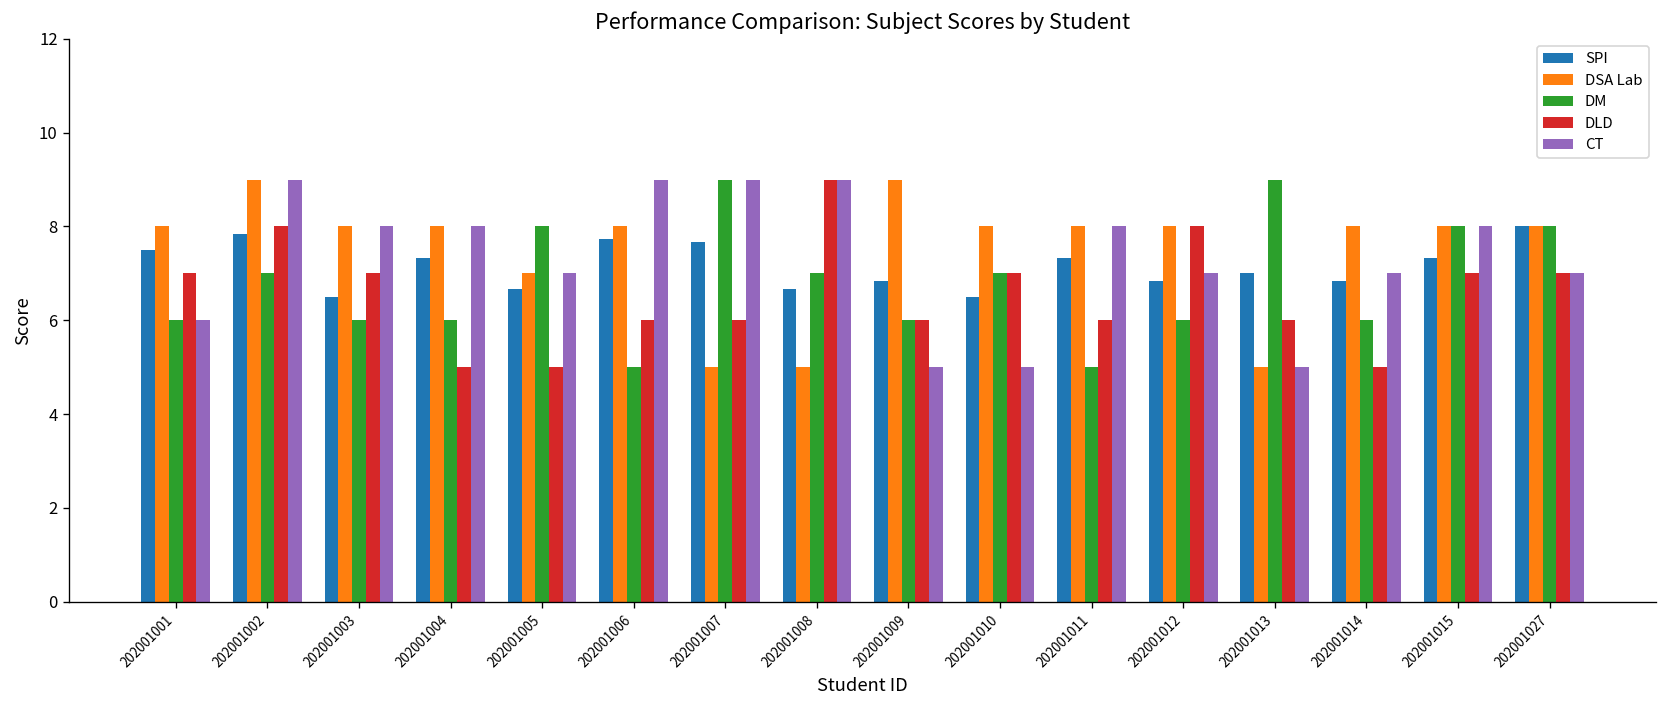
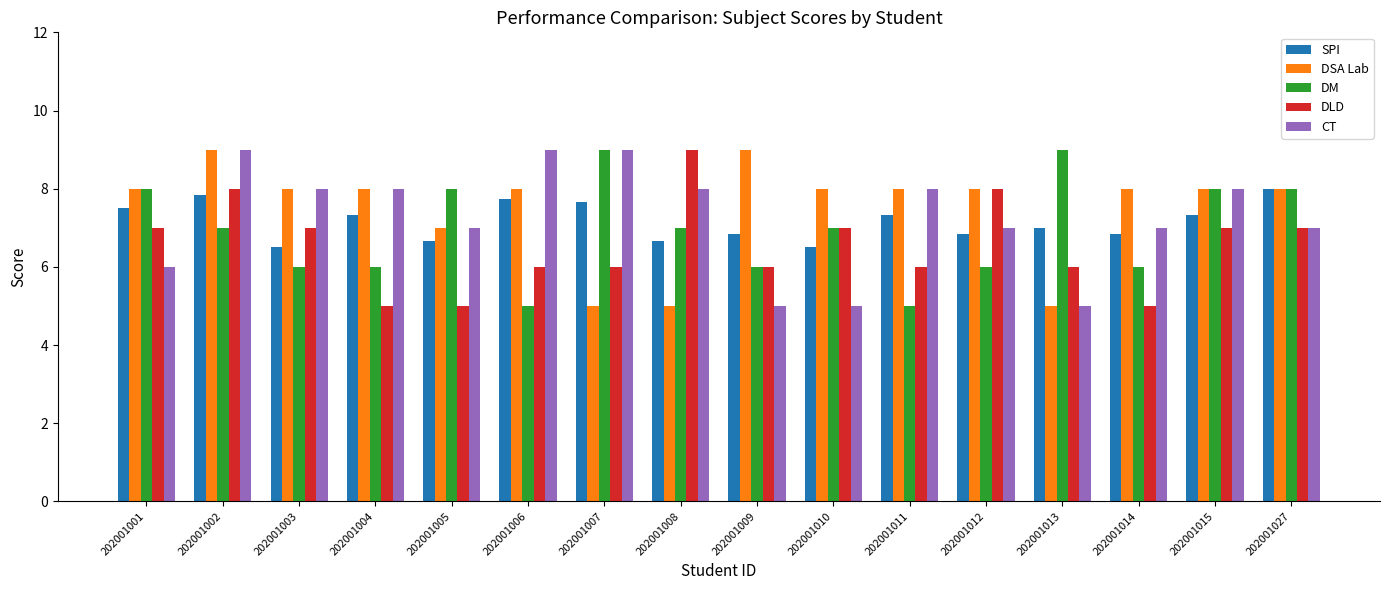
DM, 202001001: 6 -> 8
CT, 202001008: 9 -> 8
